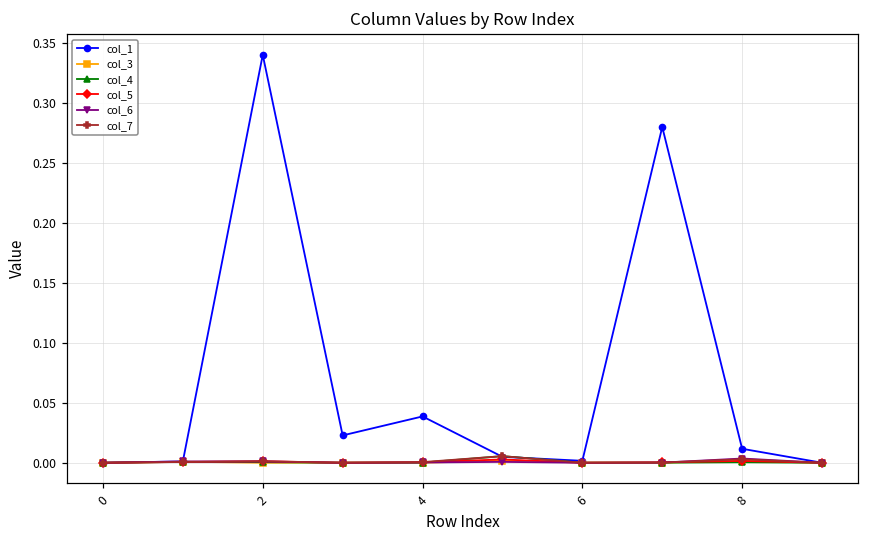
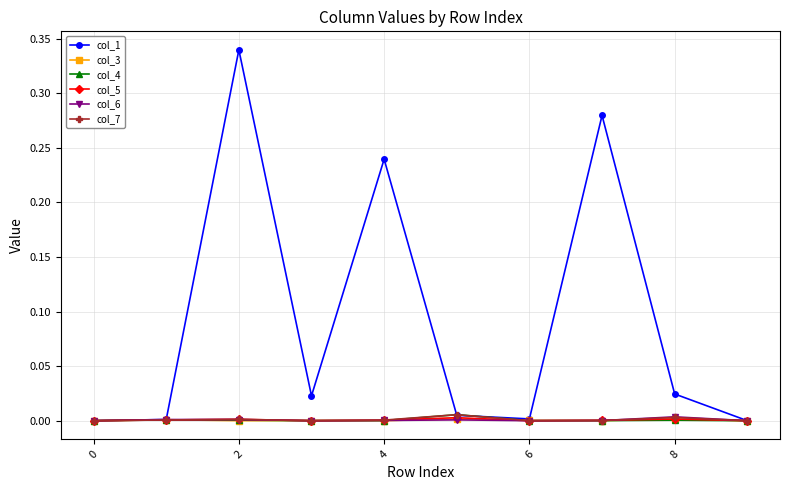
col_1, 4: 0.039 -> 0.240
col_1, 8: 0.012 -> 0.024
